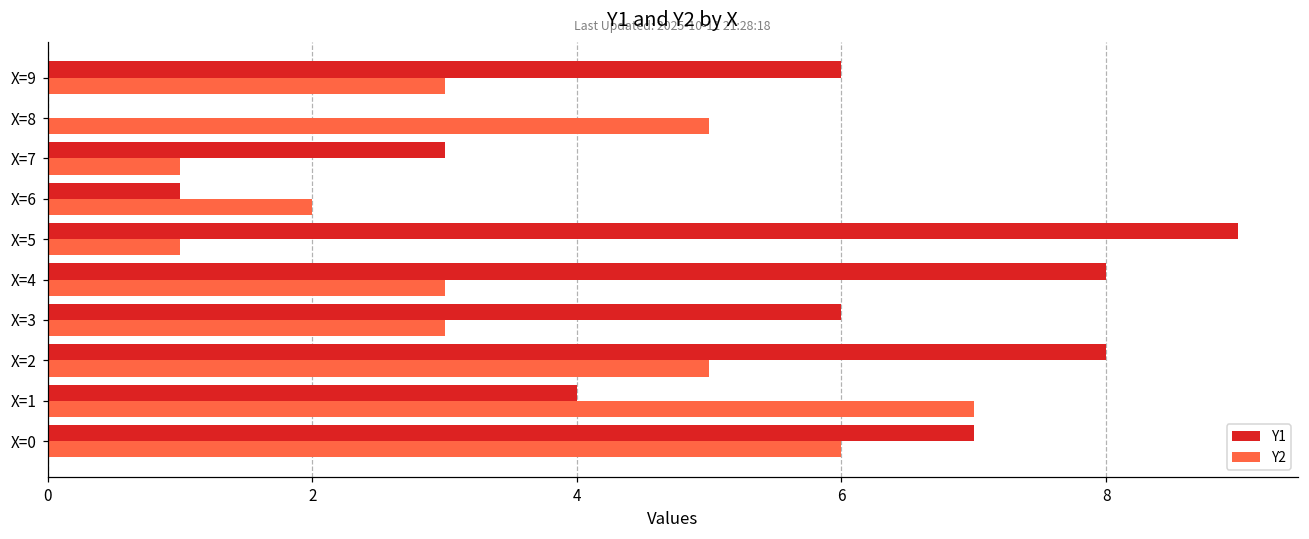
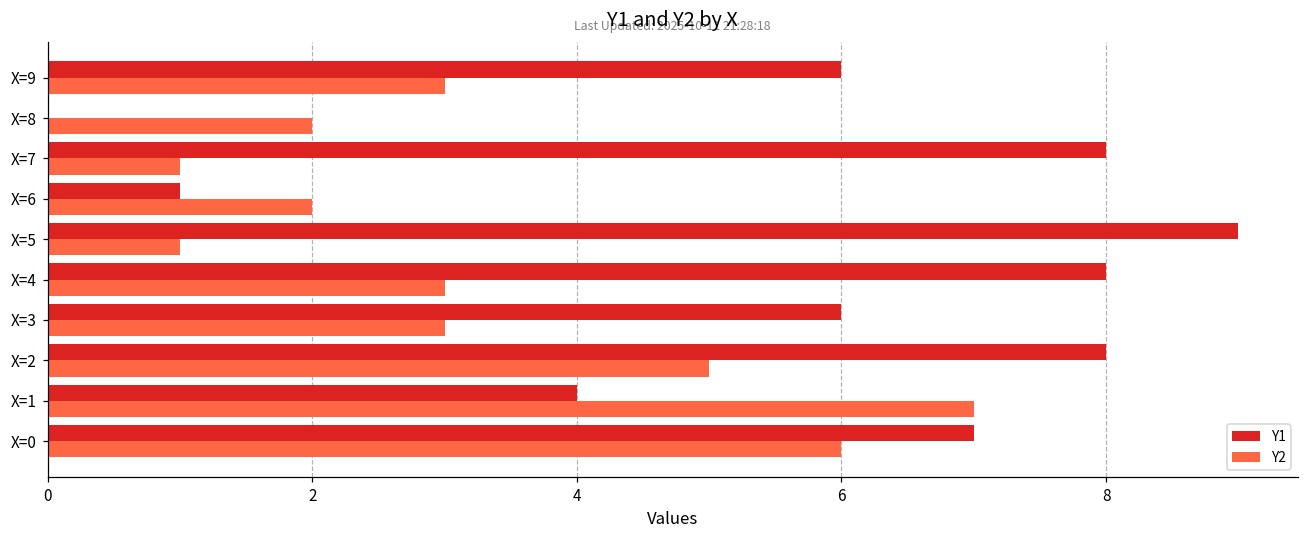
Y2, X=8: 5 -> 2
Y1, X=7: 3 -> 8
